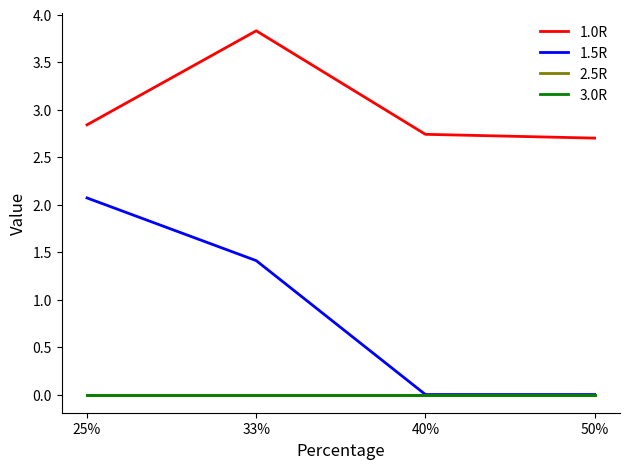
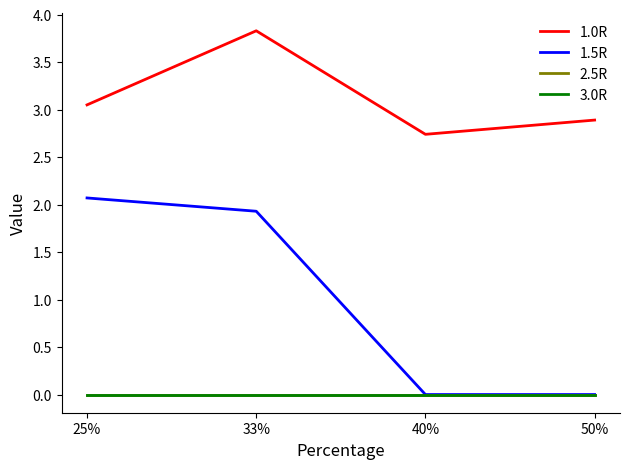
1.0R, 25%: 2.8 -> 3.1
1.5R, 33%: 1.4 -> 1.9
1.0R, 50%: 2.7 -> 2.9
